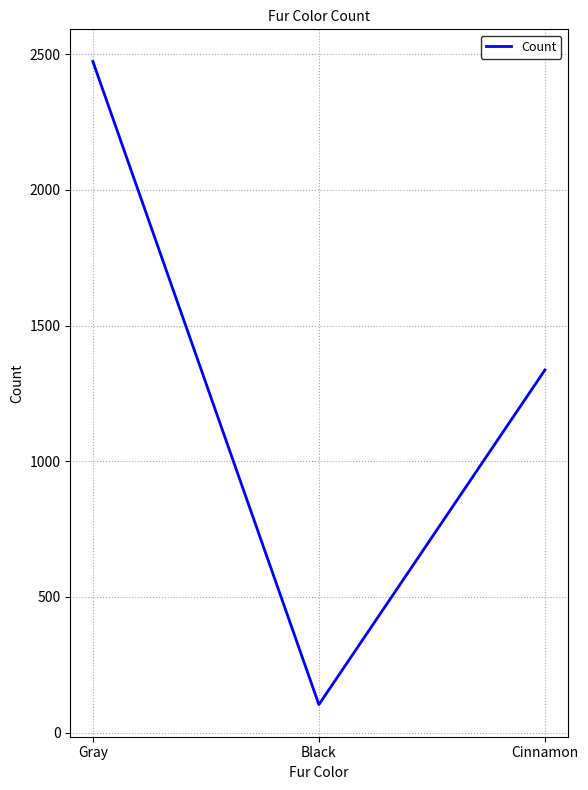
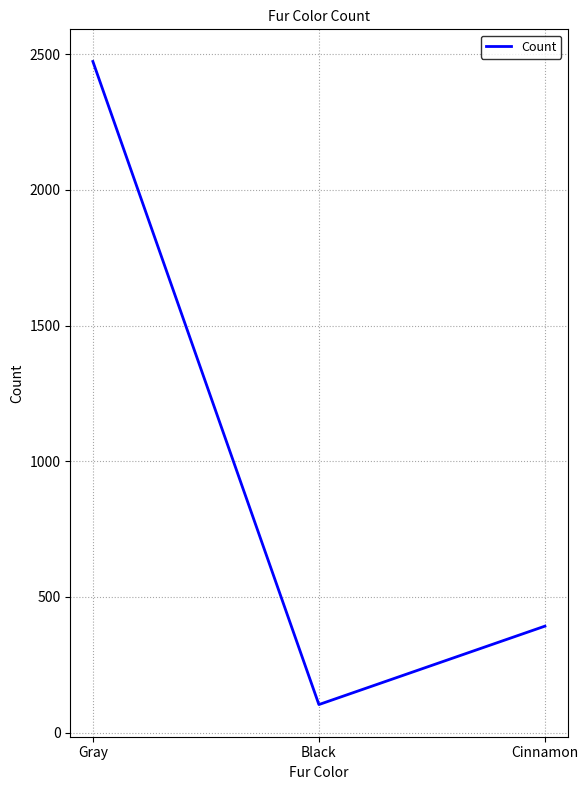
Cinnamon: 1340 -> 390
